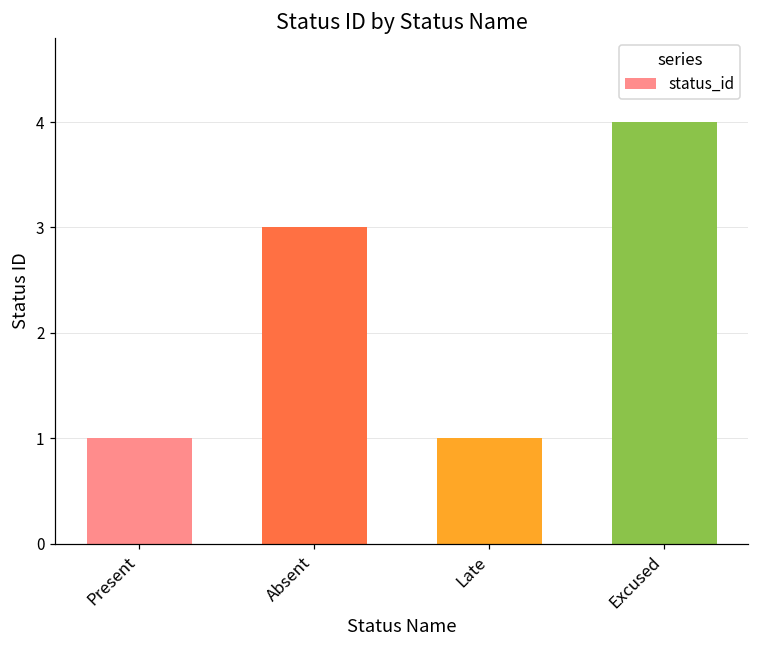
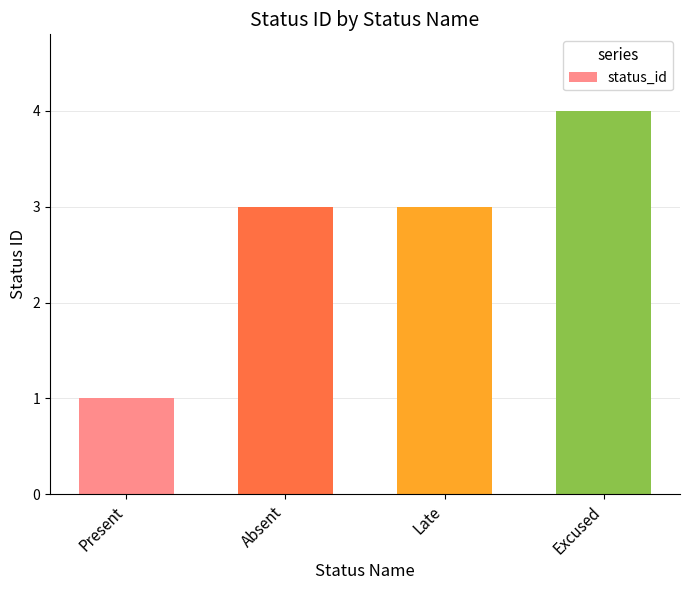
Late: 1 -> 3
